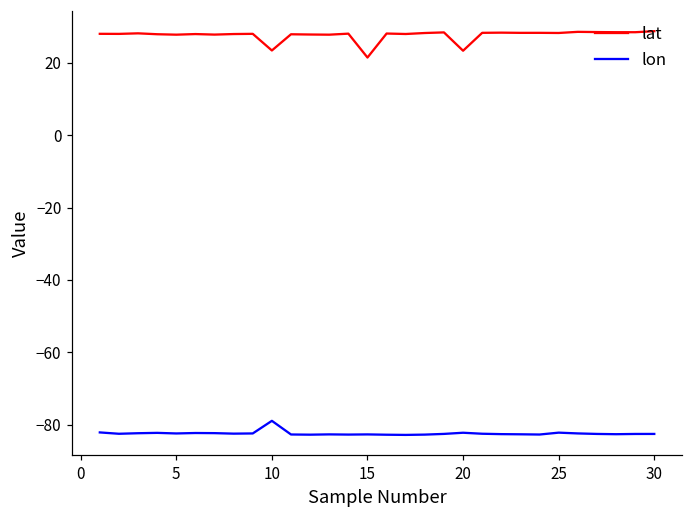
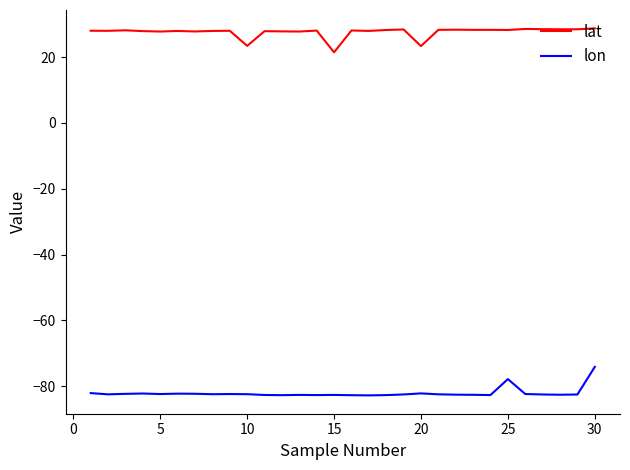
lon, 10: -79 -> -82
lon, 25: -82 -> -78
lon, 30: -83 -> -74
